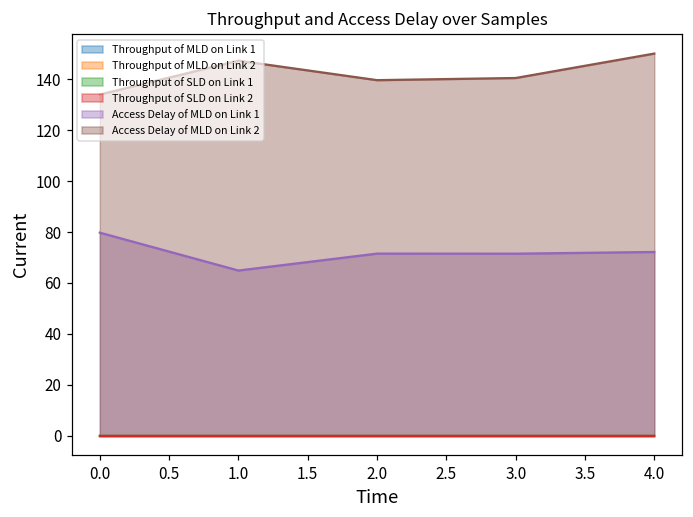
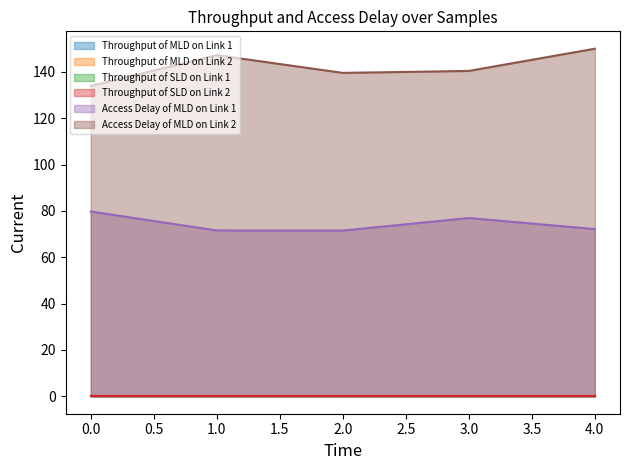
Access Delay of MLD on Link 1, 1.0: 65 -> 72
Access Delay of MLD on Link 1, 3.0: 71 -> 77
